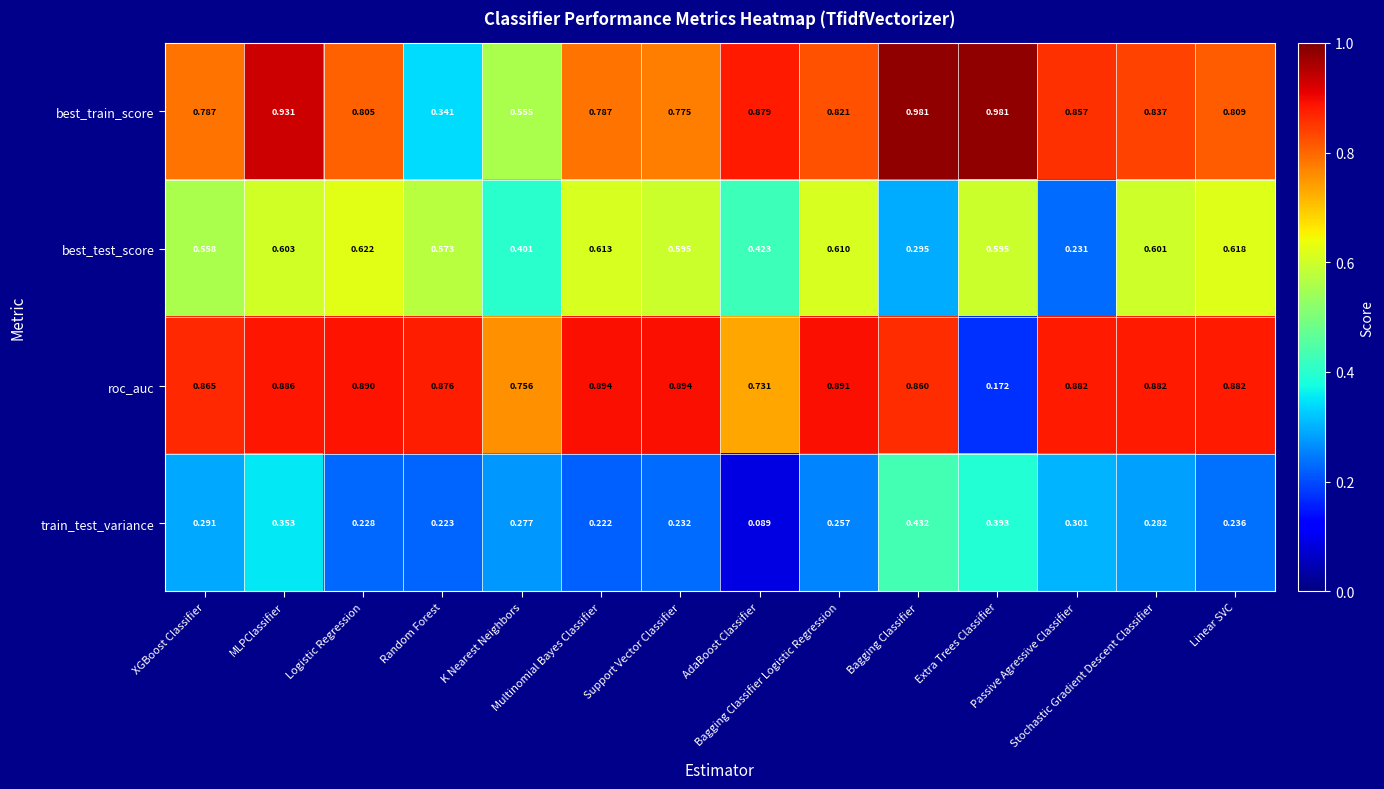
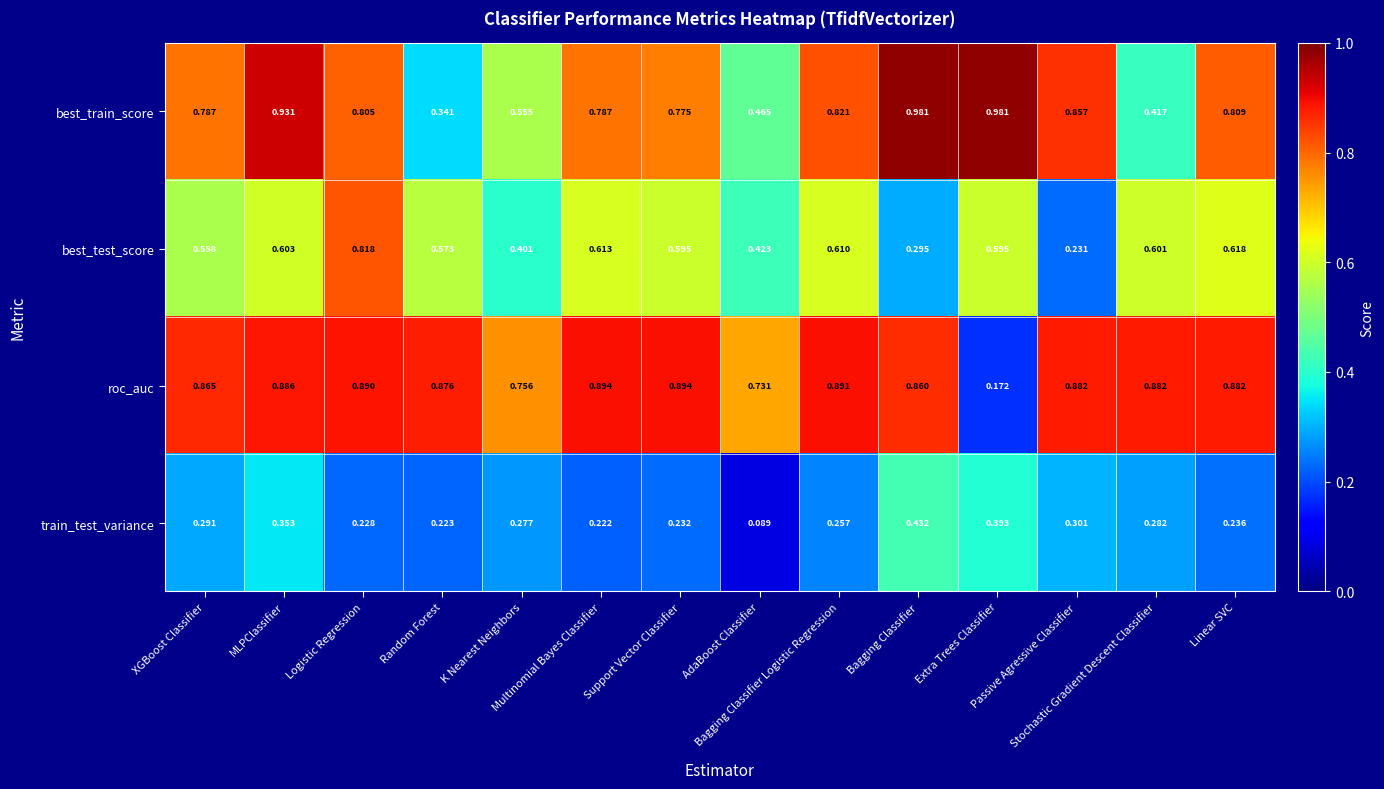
best_train_score, AdaBoost Classifier: 0.879 -> 0.465
best_train_score, Stochastic Gradient Descent Classifier: 0.837 -> 0.417
best_test_score, Logistic Regression: 0.622 -> 0.818
